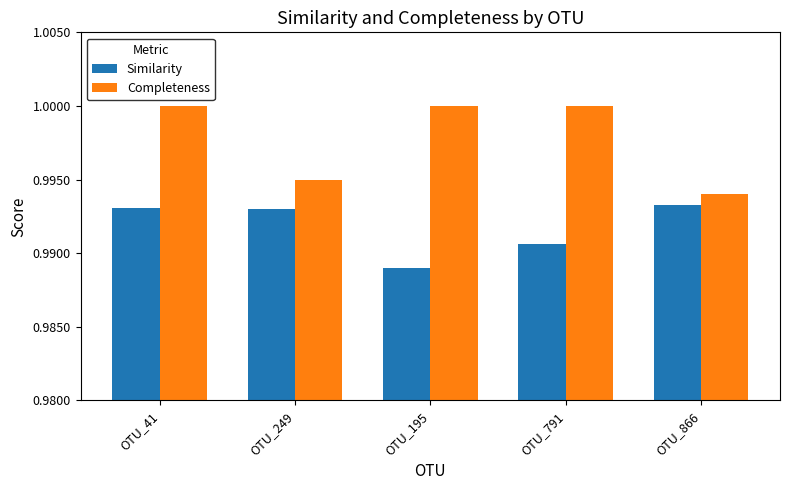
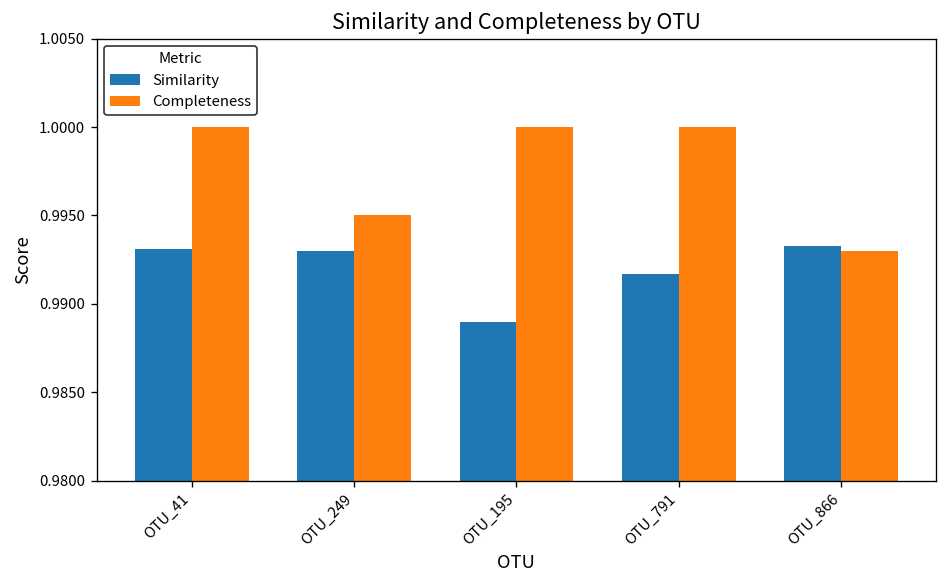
Similarity, OTU_791: 0.9906 -> 0.9917
Completeness, OTU_866: 0.994 -> 0.993
